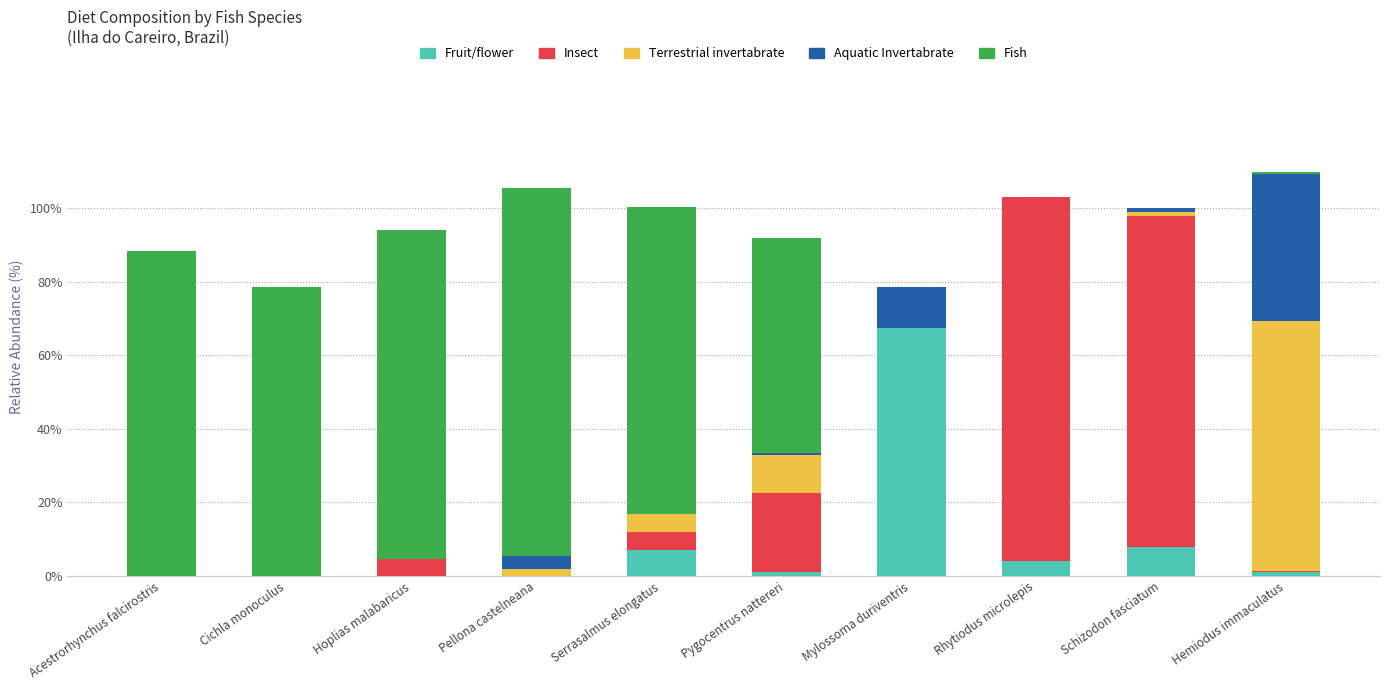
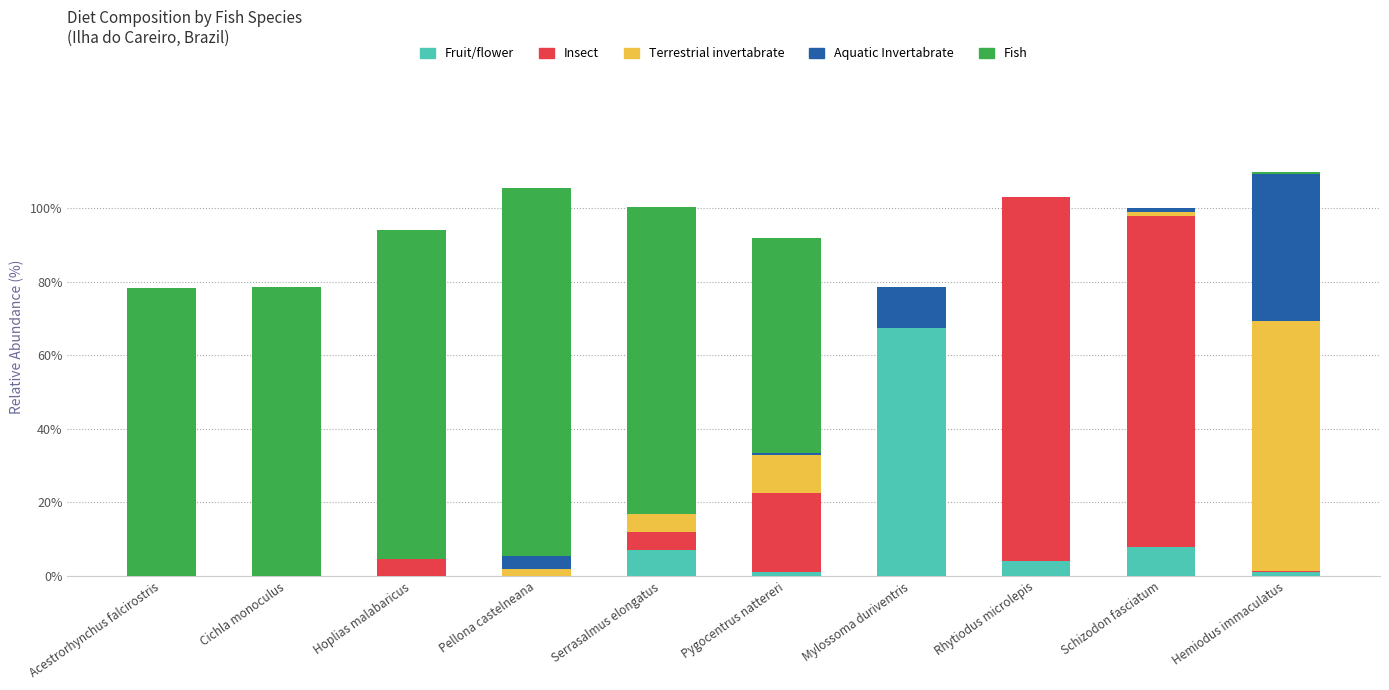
Fish, Acestrorhynchus falcirostris: 89% -> 78%
